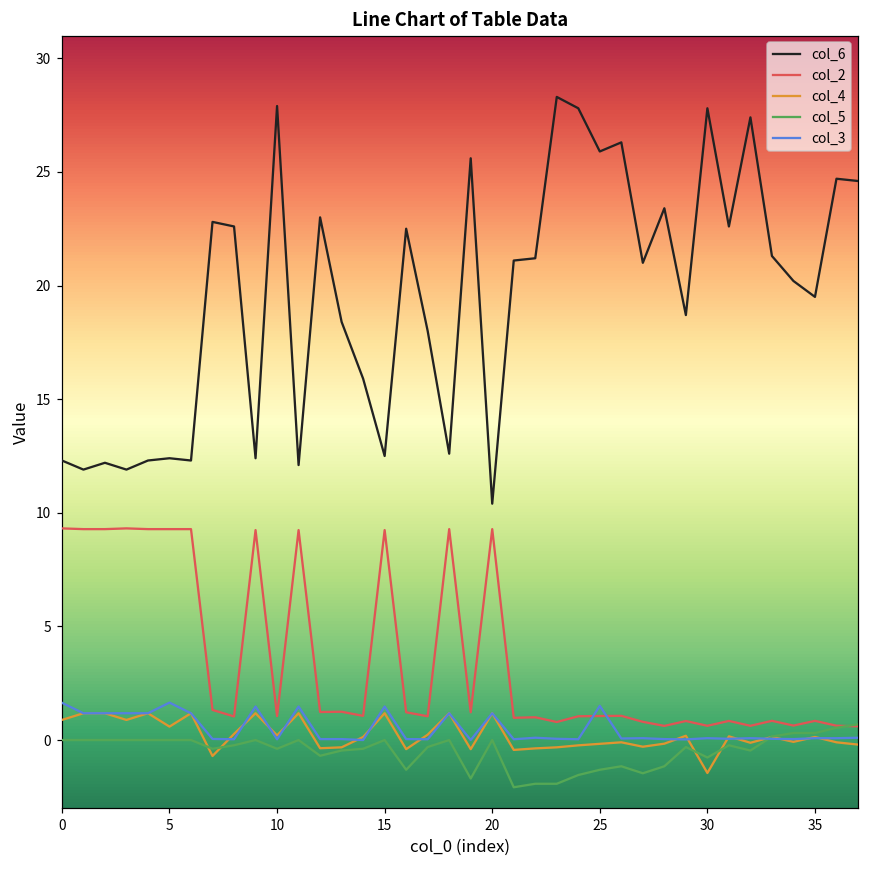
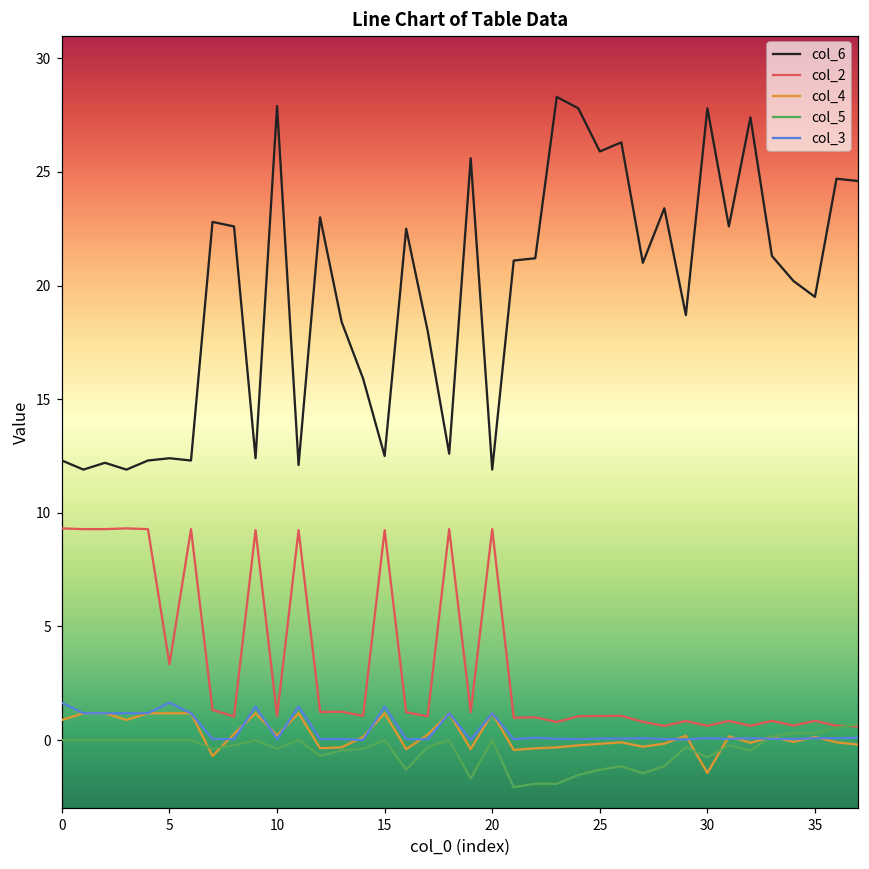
col_2, 5: 9.3 -> 3.3
col_4, 5: 0.6 -> 1.2
col_6, 20: 10.4 -> 11.9
col_3, 25: 1.5 -> 0.1
